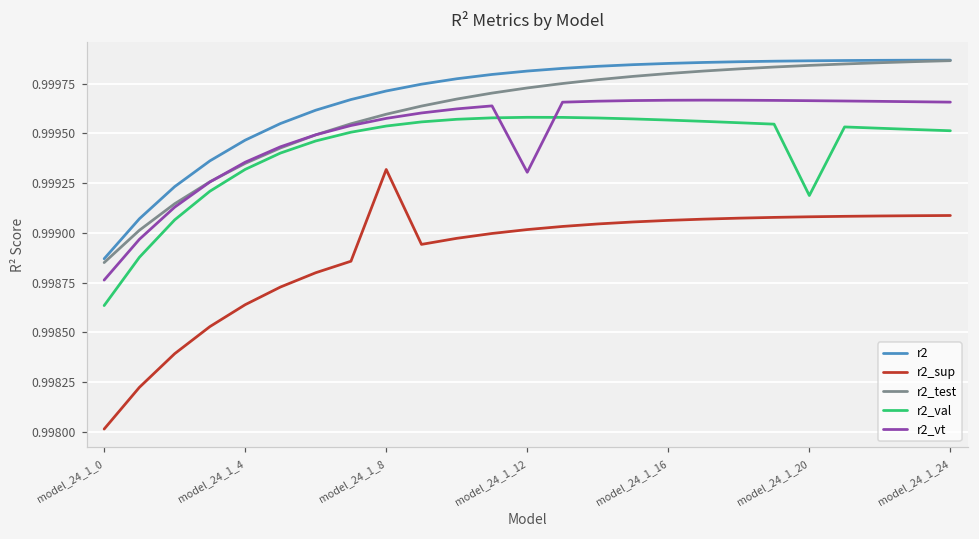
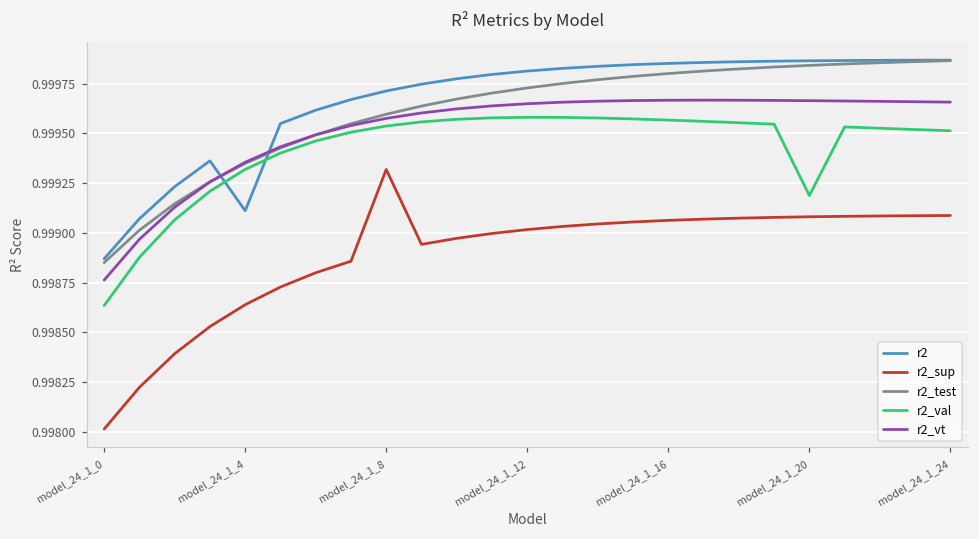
r2, model_24_1_4: 0.99947 -> 0.99911
r2_vt, model_24_1_12: 0.99931 -> 0.99965
